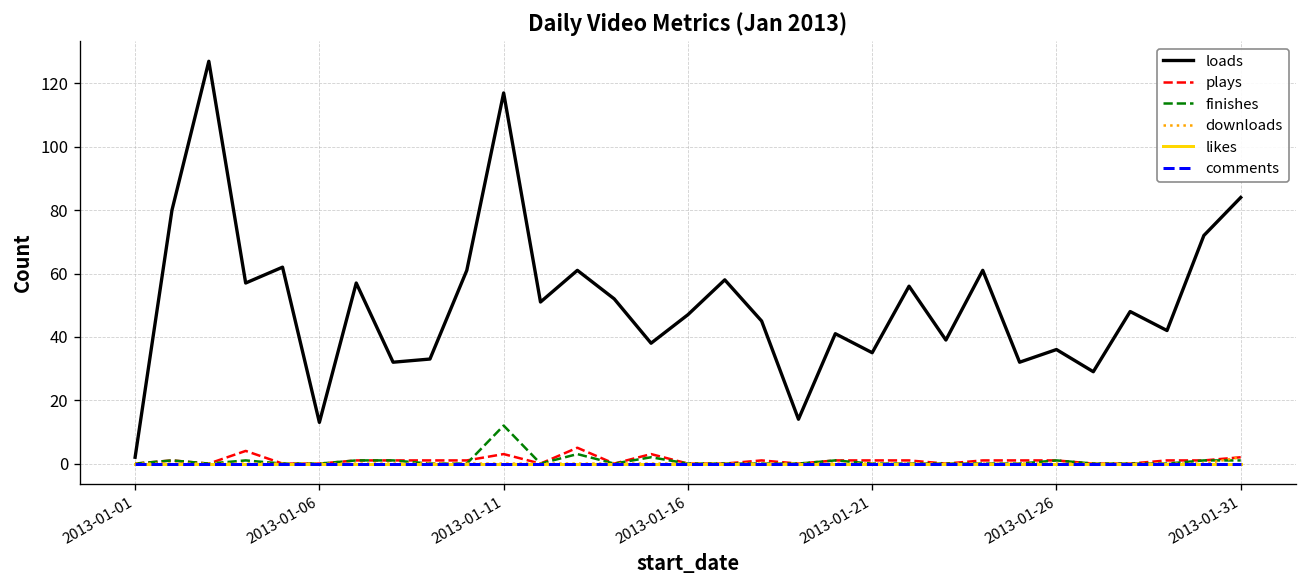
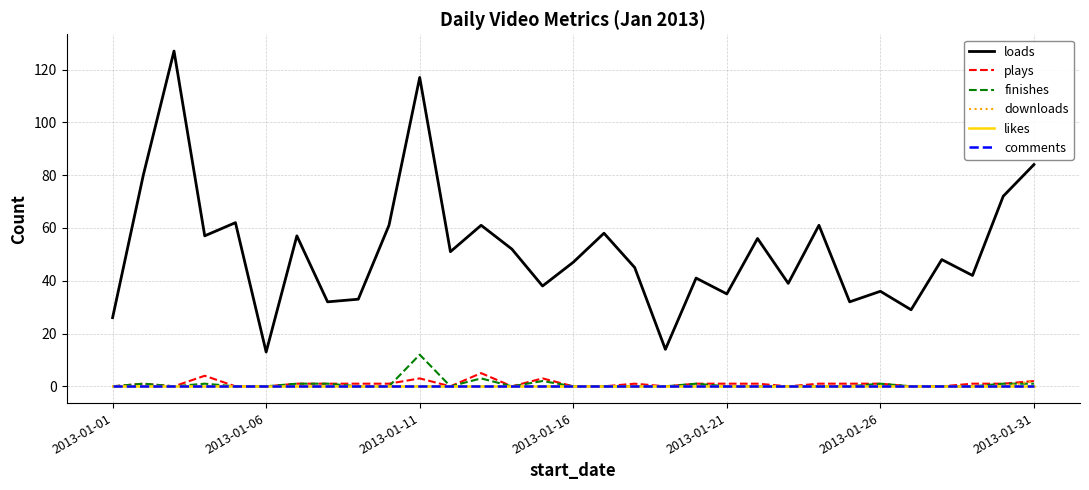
loads, 2013-01-01: 2 -> 26
